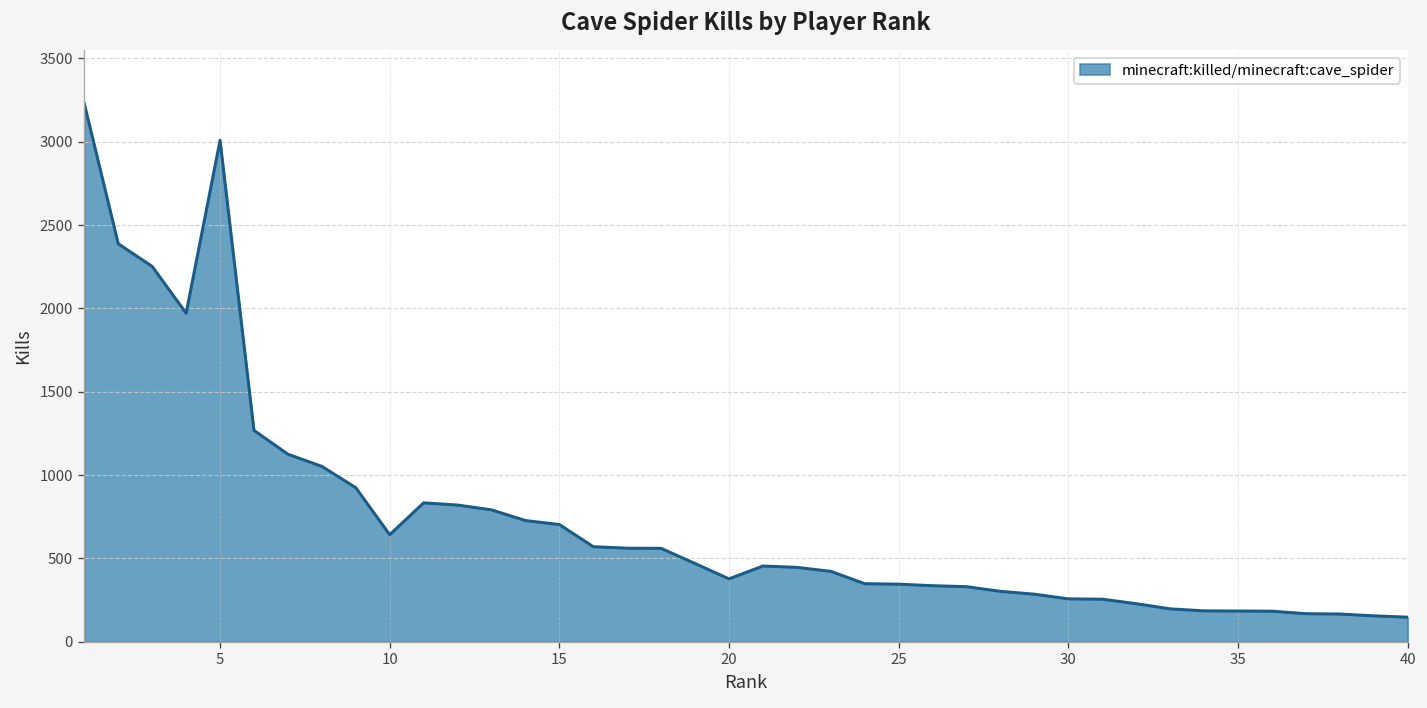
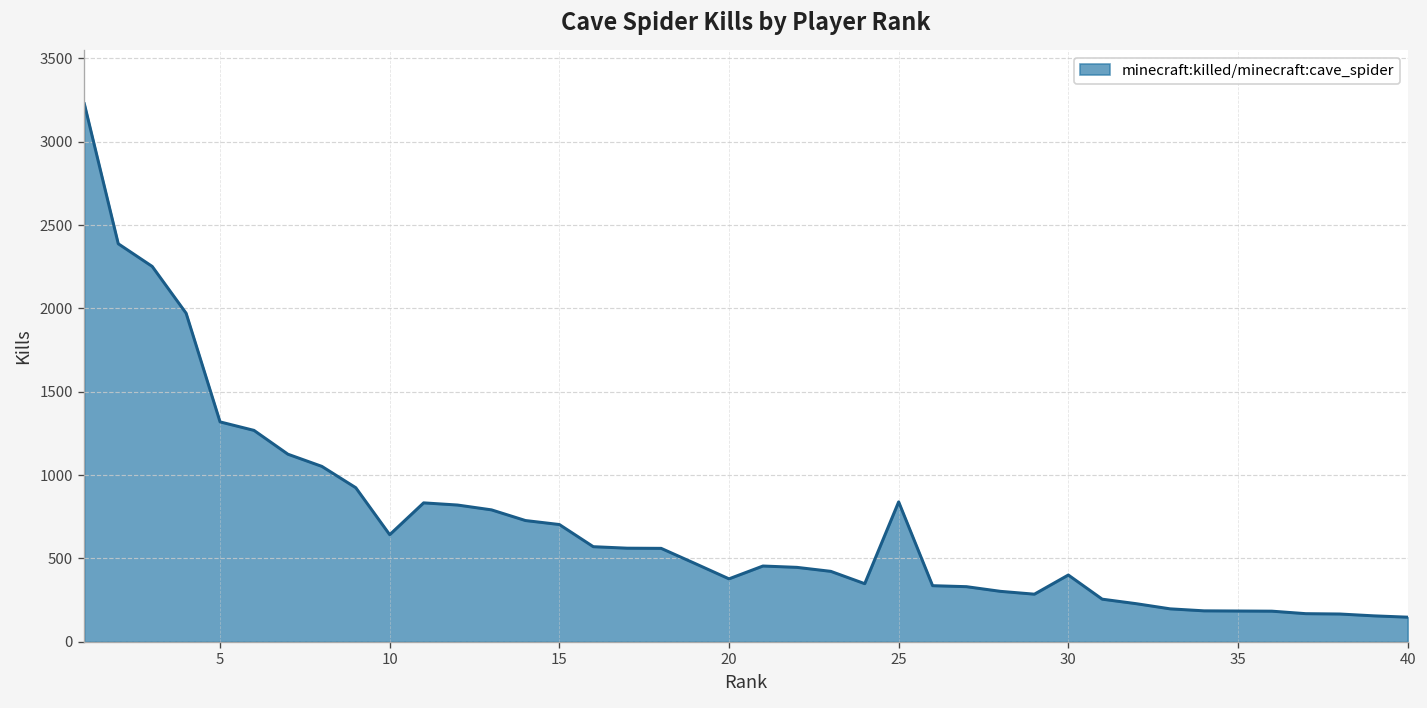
5: 3010 -> 1320
25: 350 -> 840
30: 260 -> 400
